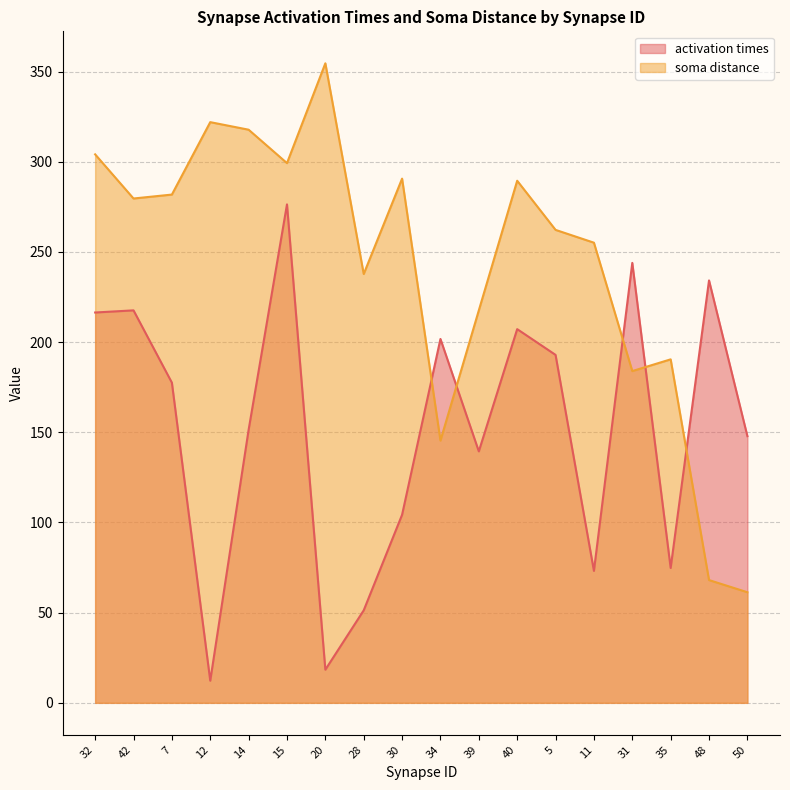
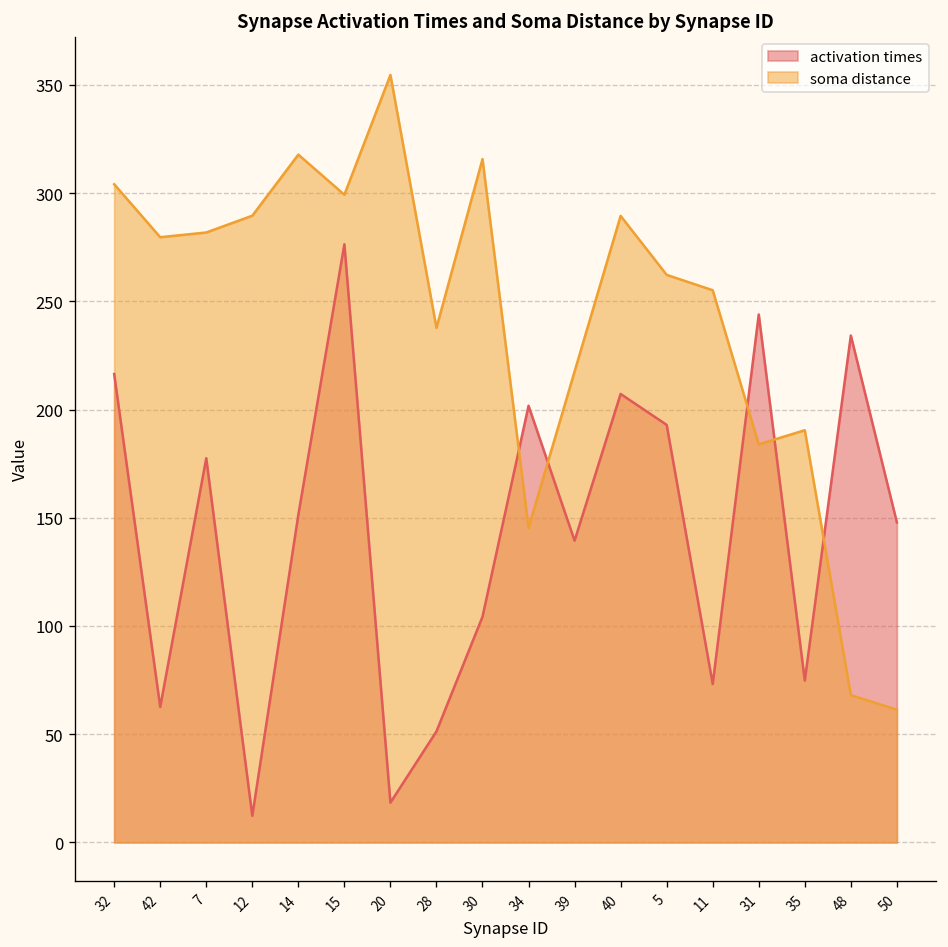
activation times, 42: 218 -> 63
soma distance, 12: 322 -> 290
soma distance, 30: 291 -> 316
